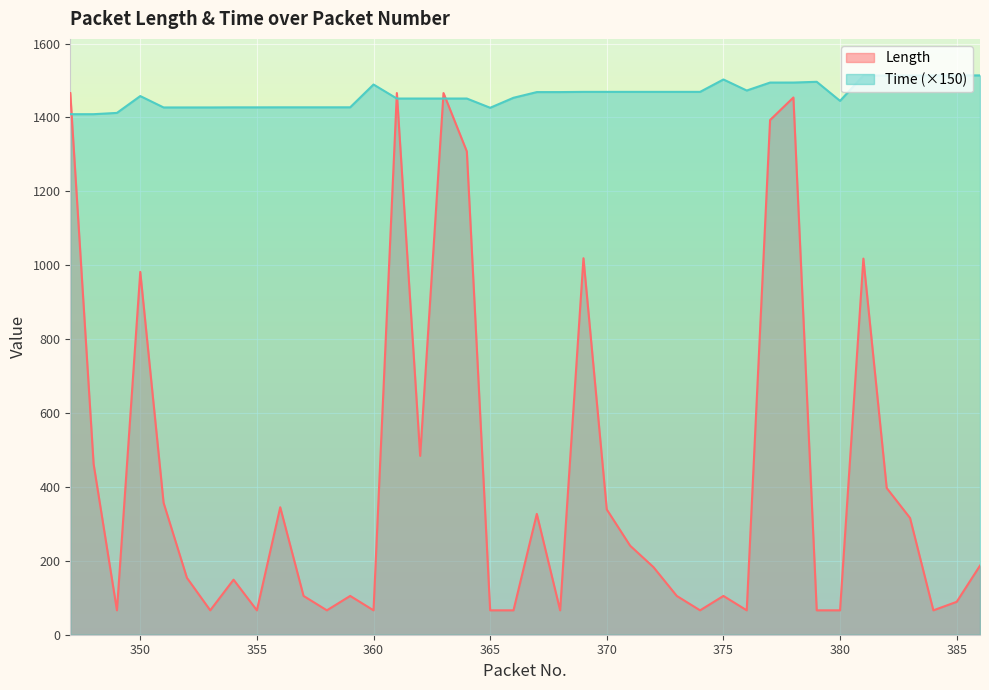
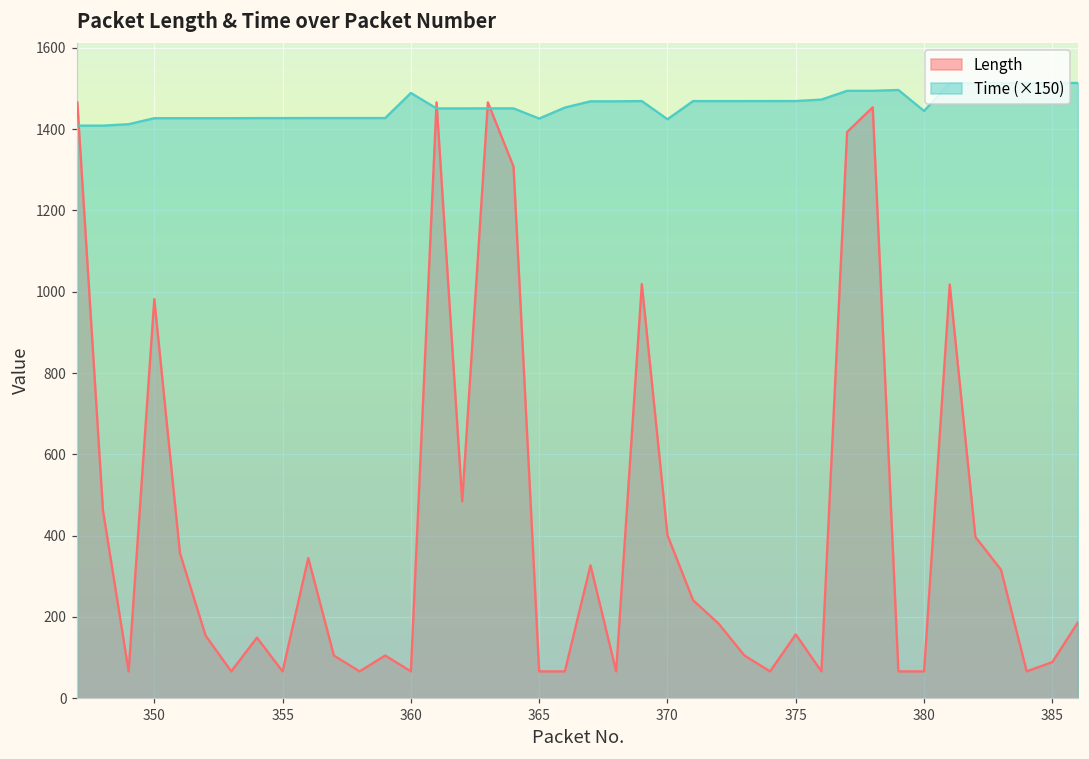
Time (×150), 350: 1460 -> 1430
Length, 370: 340 -> 400
Time (×150), 370: 1470 -> 1420
Length, 375: 110 -> 160
Time (×150), 375: 1500 -> 1470
